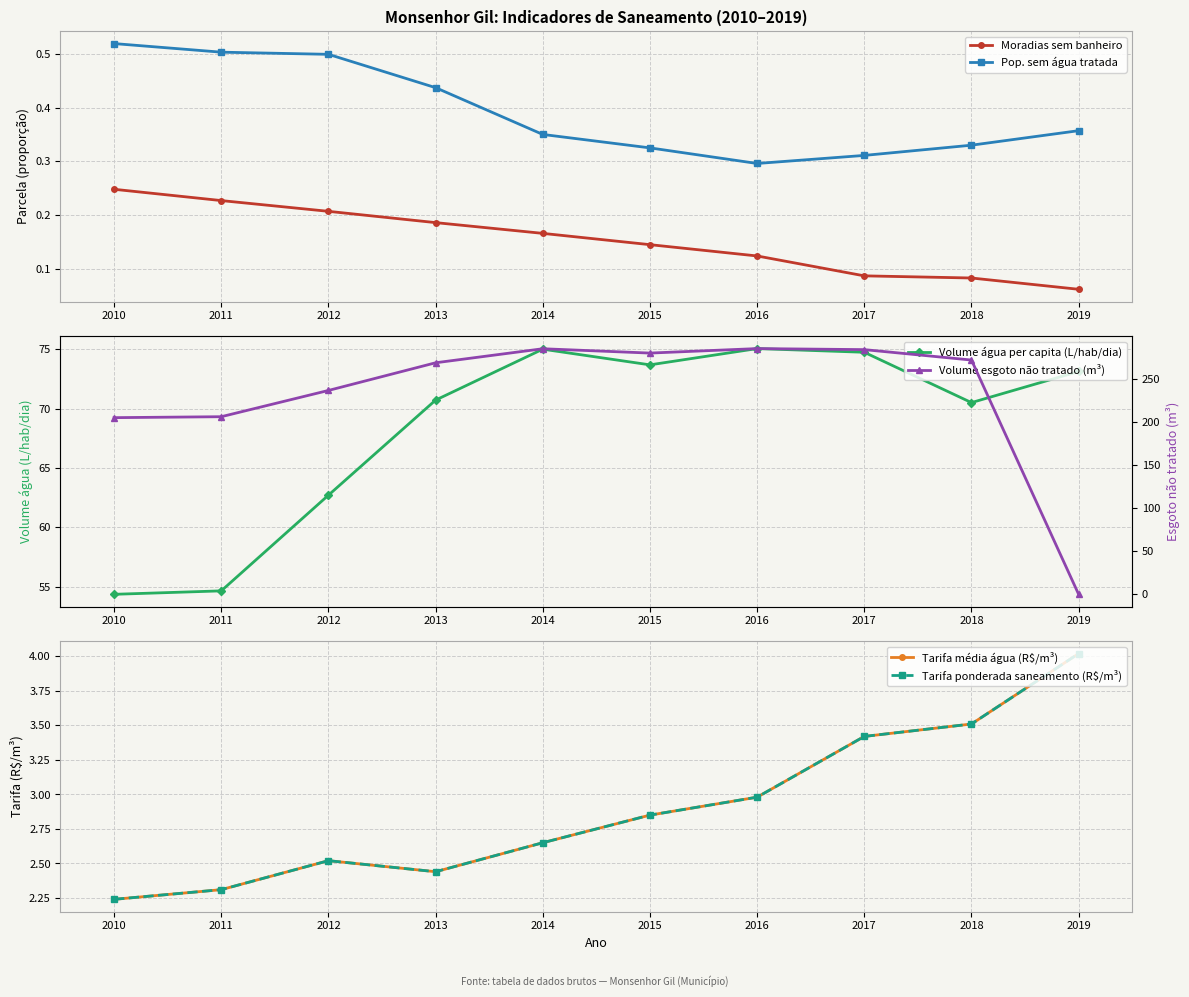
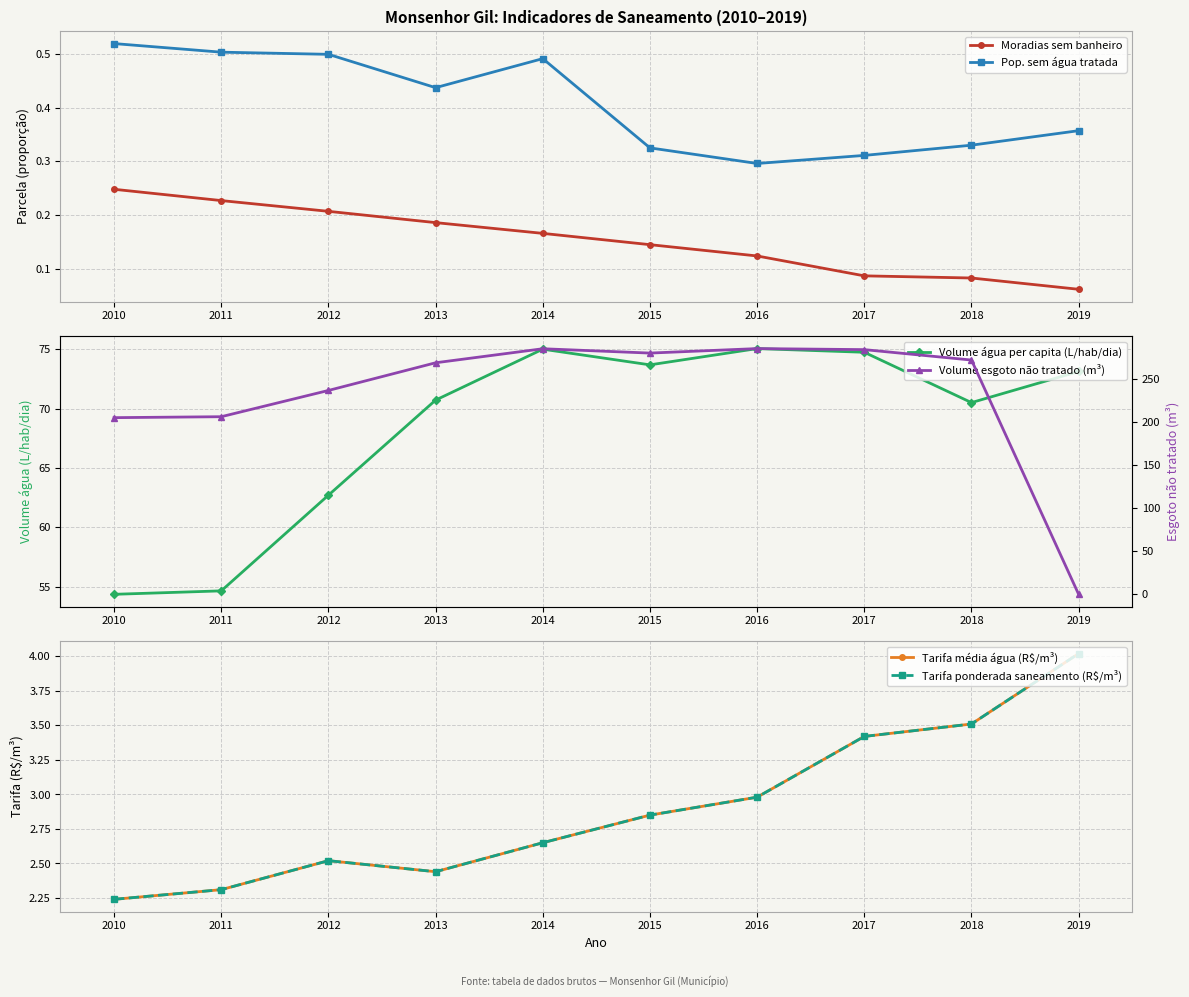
Monsenhor Gil: Indicadores de Saneamento (2010–2019), Pop. sem água tratada, 2014: 0.35 -> 0.49
